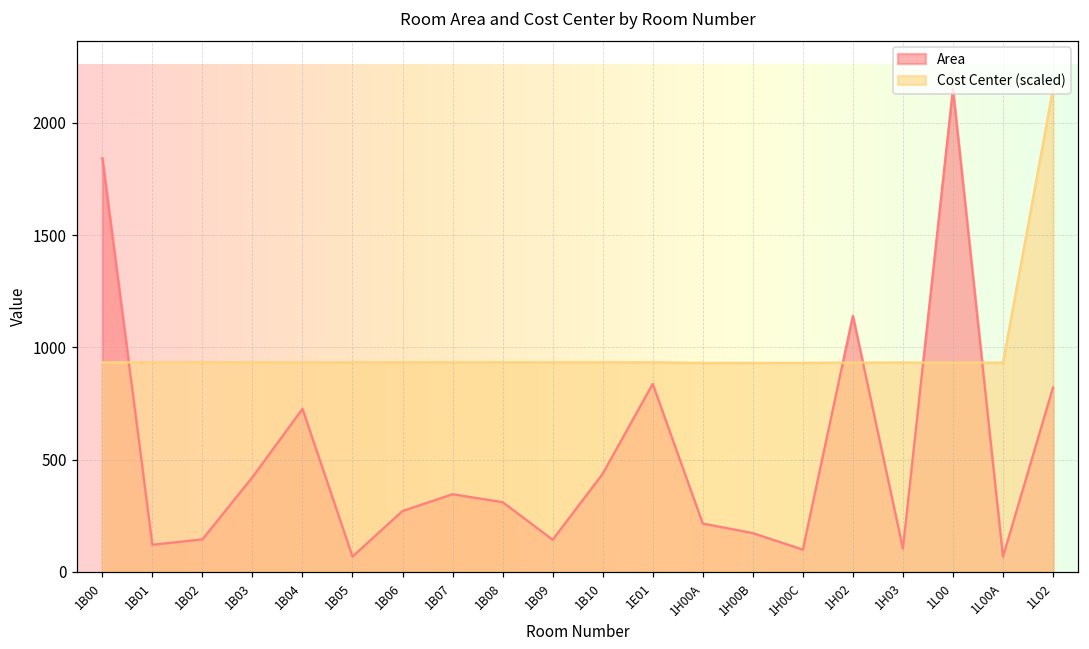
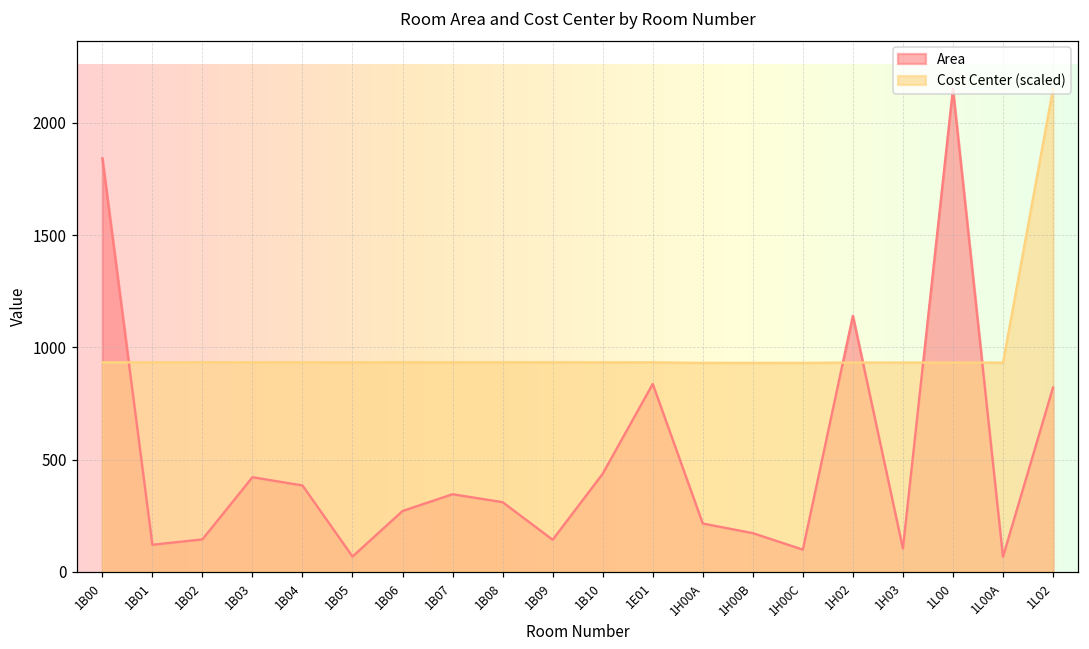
Area, 1B04: 730 -> 380
